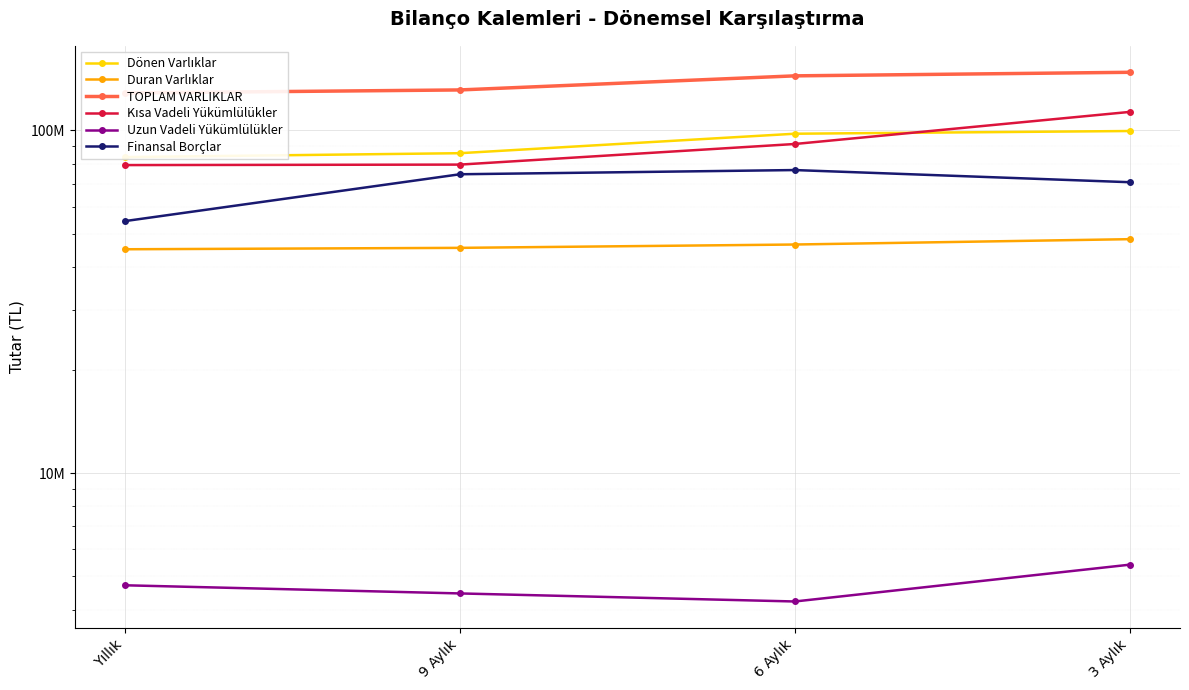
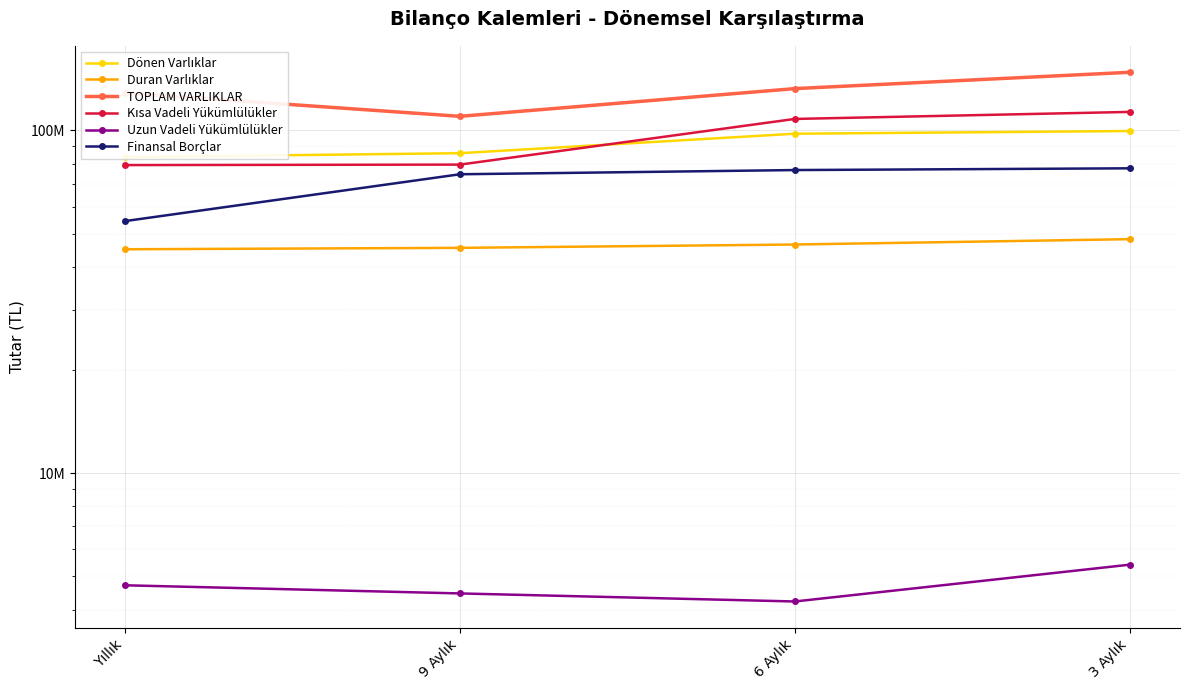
TOPLAM VARLIKLAR, 9 Aylık: 131000000 -> 110000000
TOPLAM VARLIKLAR, 6 Aylık: 144000000 -> 132000000
Kısa Vadeli Yükümlülükler, 6 Aylık: 91000000 -> 108000000
Finansal Borçlar, 3 Aylık: 71000000 -> 78000000
